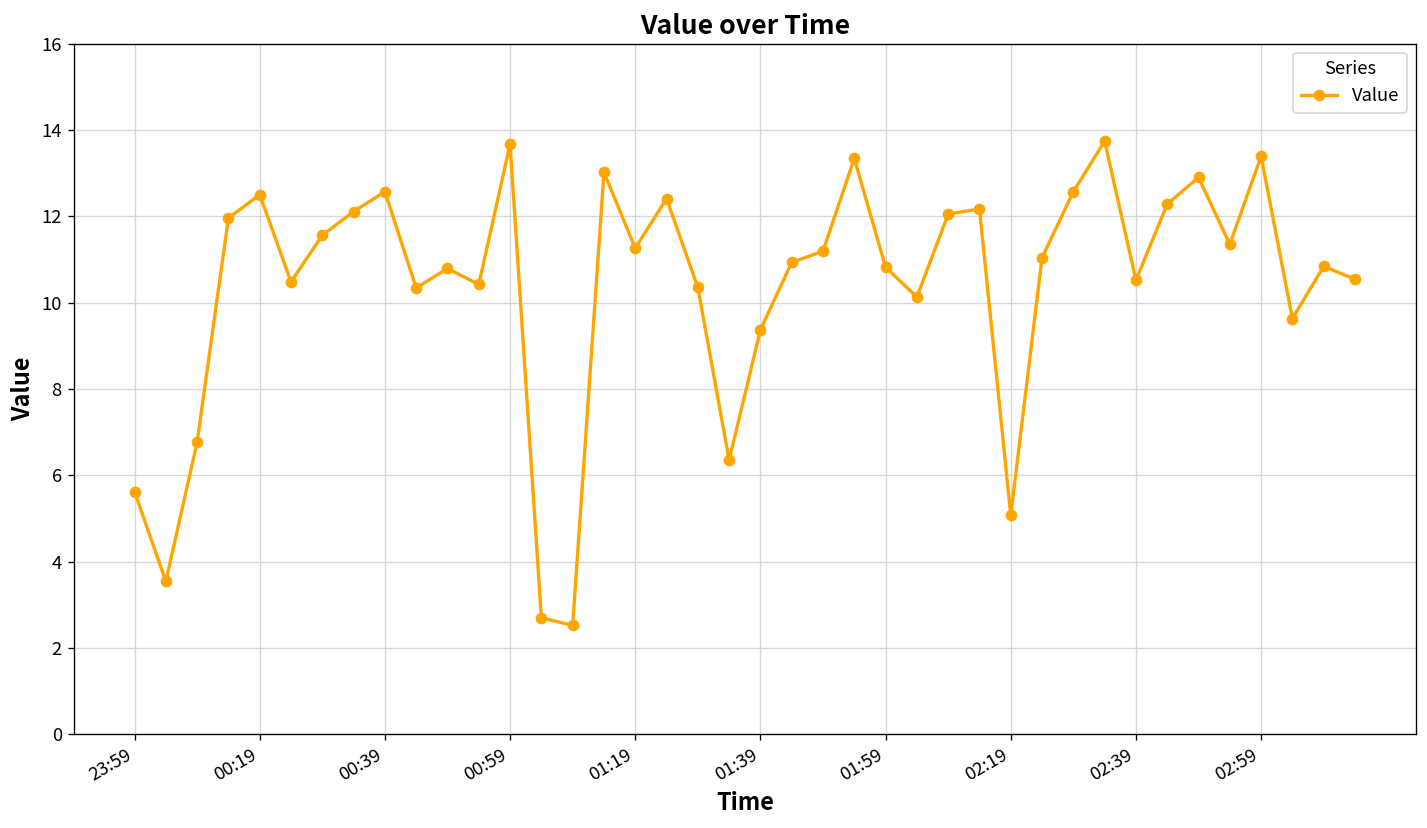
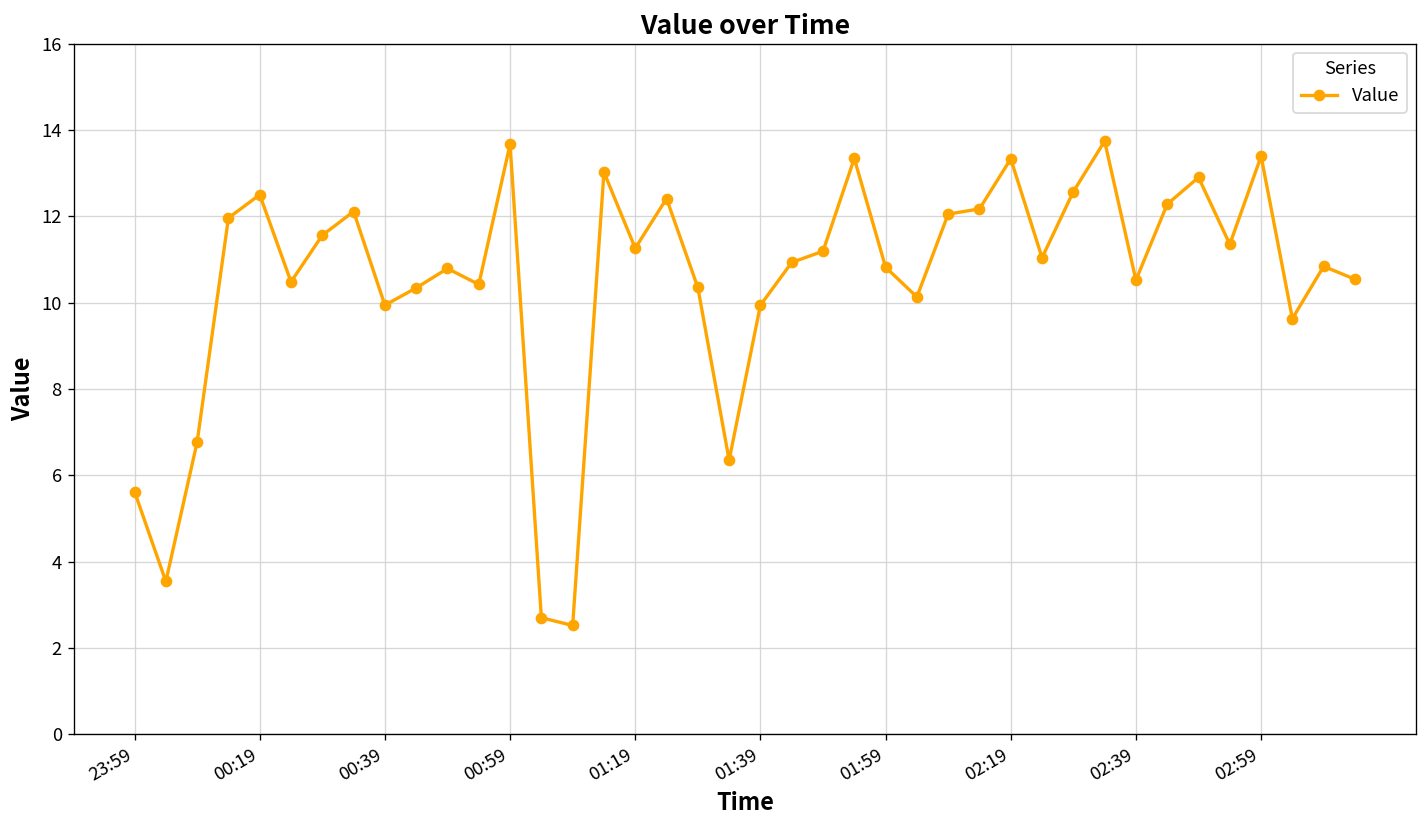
00:39: 12.6 -> 9.9
01:39: 9.4 -> 9.9
02:19: 5.1 -> 13.3
